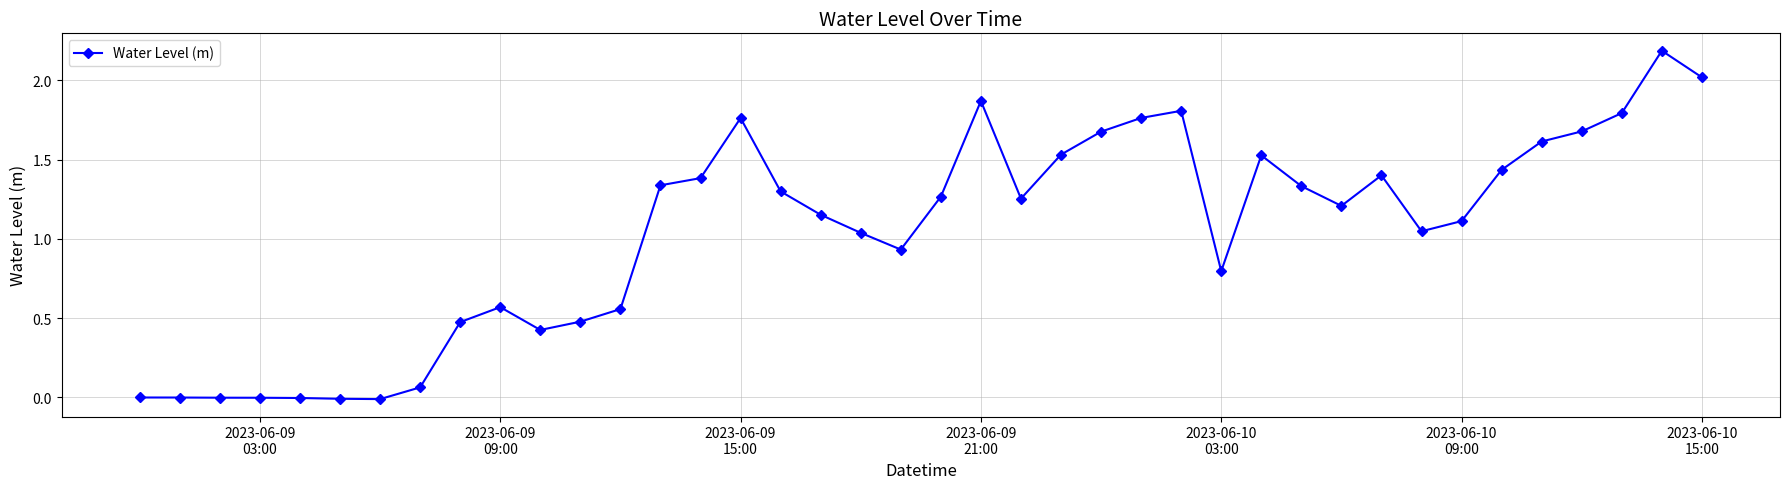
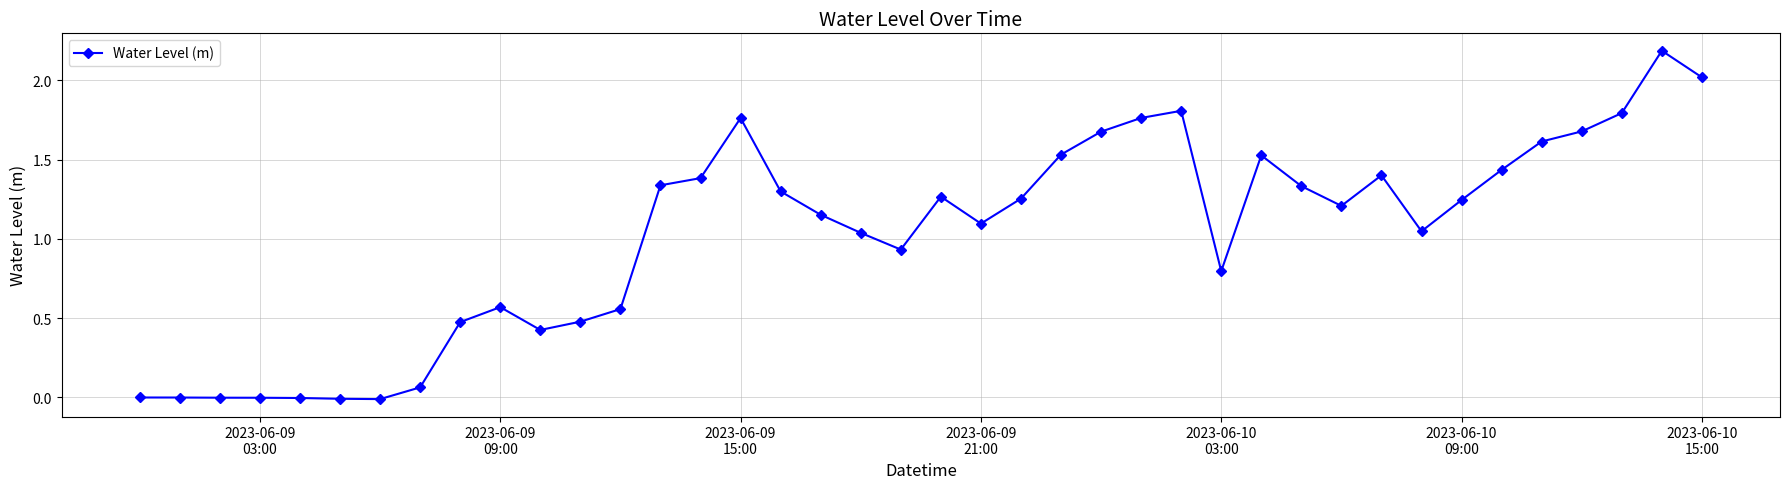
2023-06-09 21:00: 1.87 -> 1.10
2023-06-10 09:00: 1.11 -> 1.25
